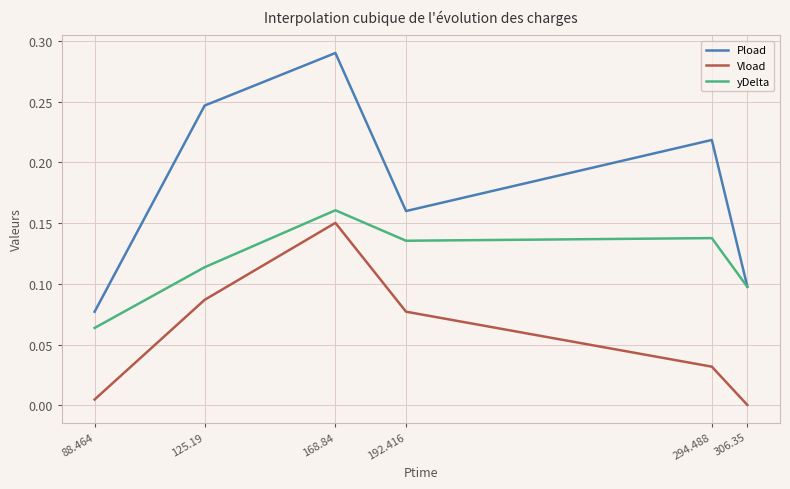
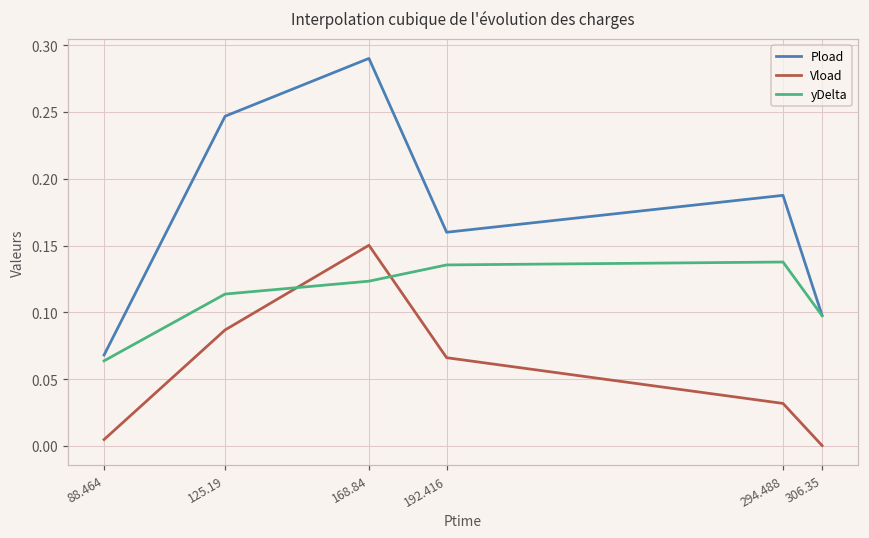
Pload, 88.464: 0.077 -> 0.068
yDelta, 168.84: 0.161 -> 0.123
Vload, 192.416: 0.077 -> 0.066
Pload, 294.488: 0.218 -> 0.188
